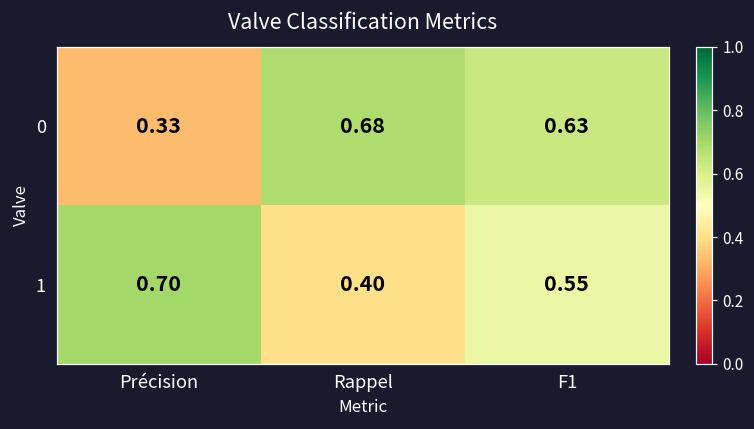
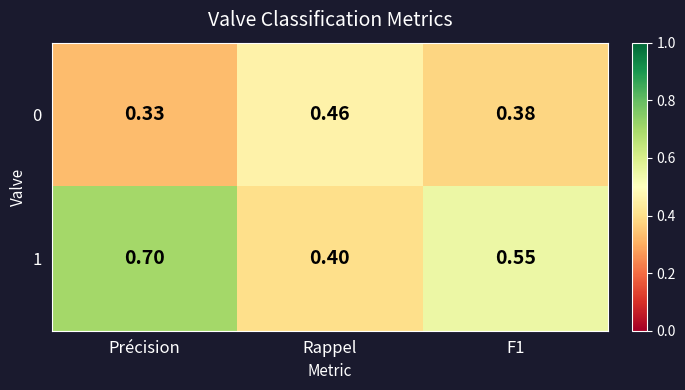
0, Rappel: 0.68 -> 0.46
0, F1: 0.63 -> 0.38
